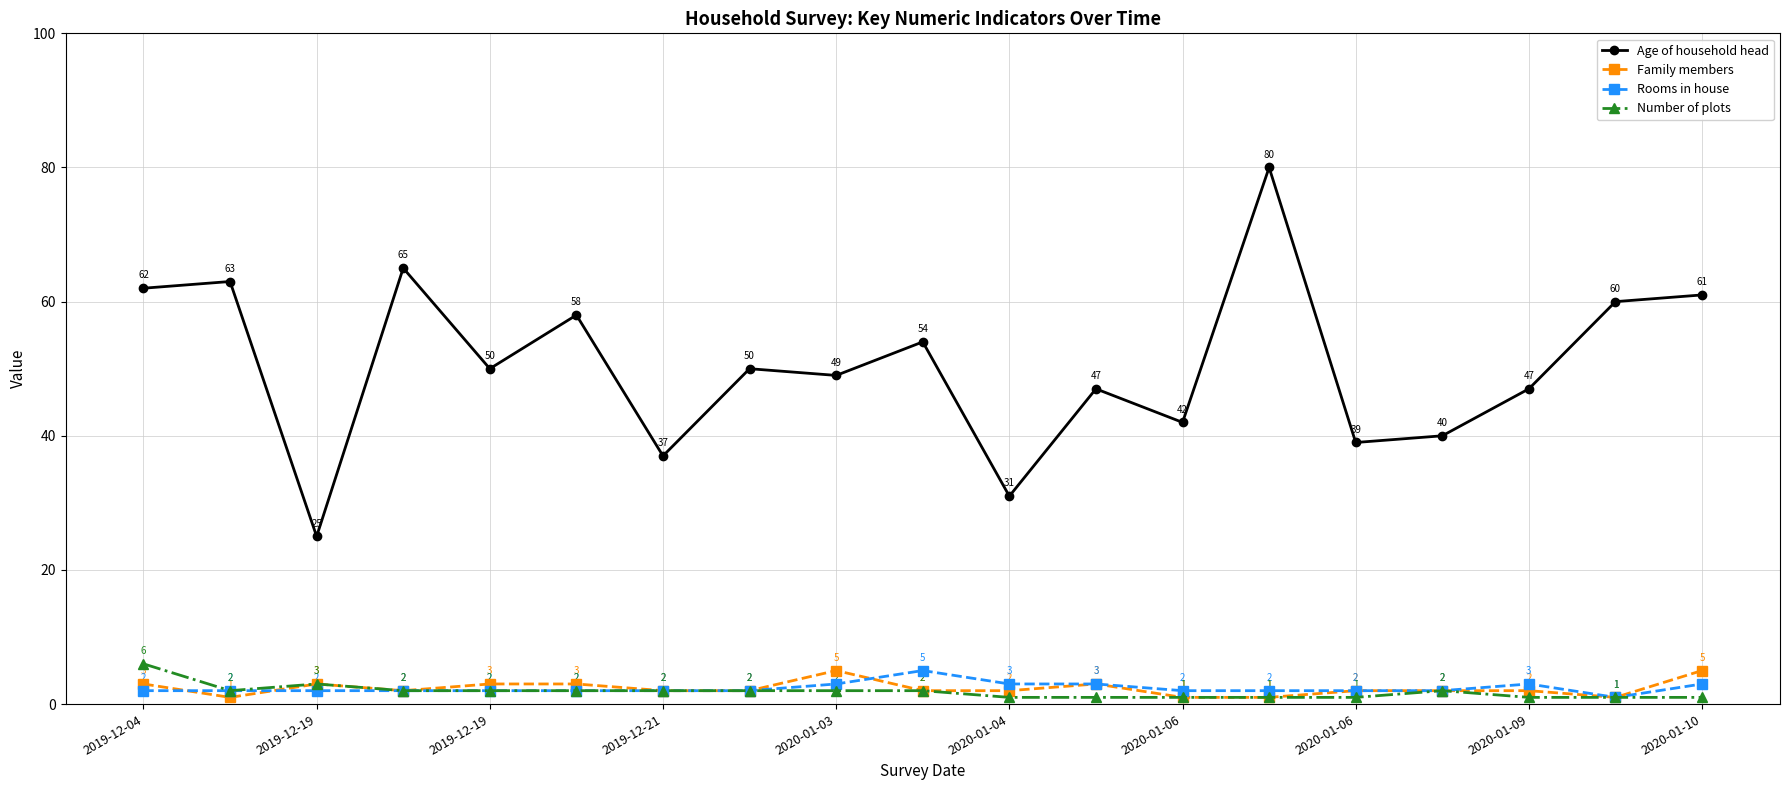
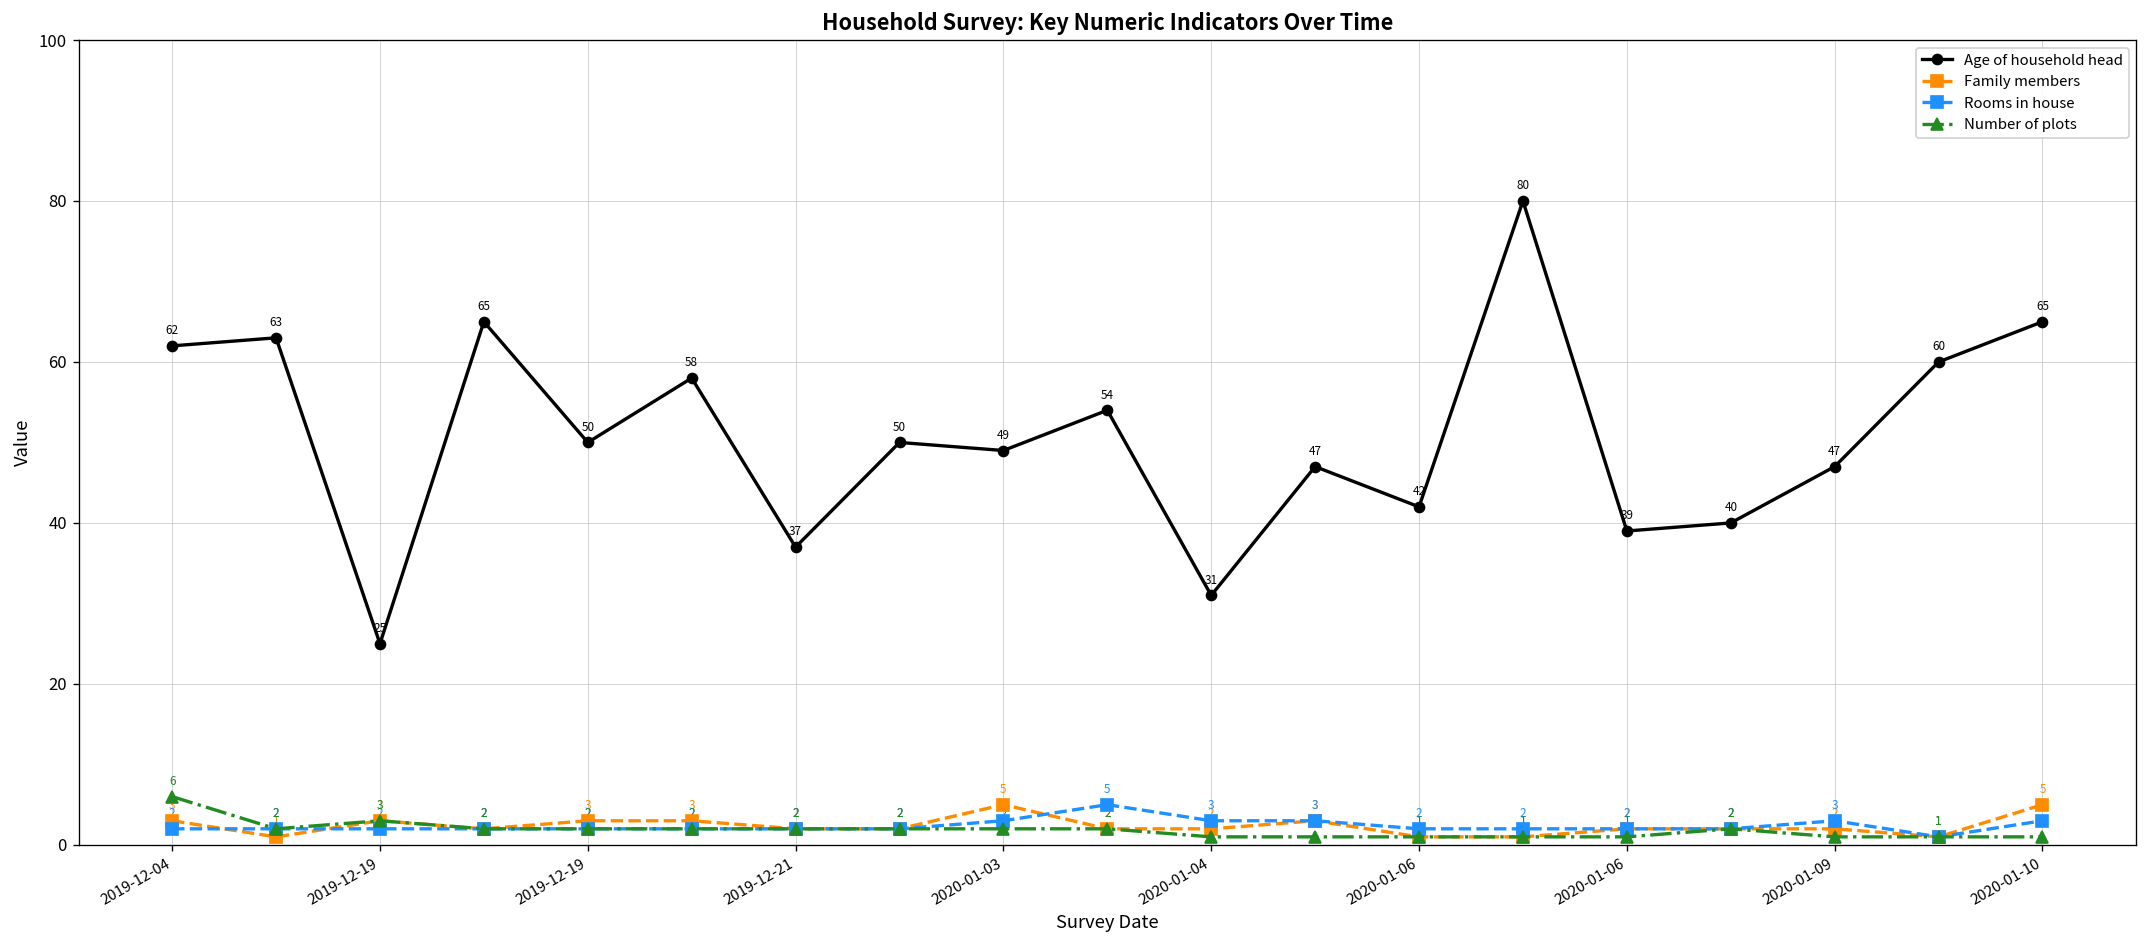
Age of household head, 2020-01-10: 61 -> 65
